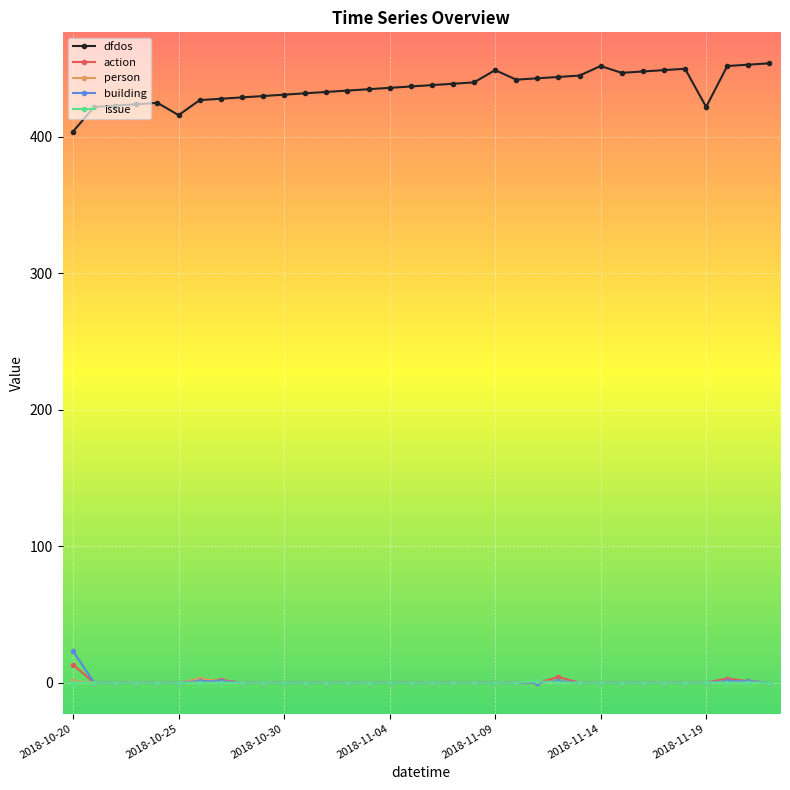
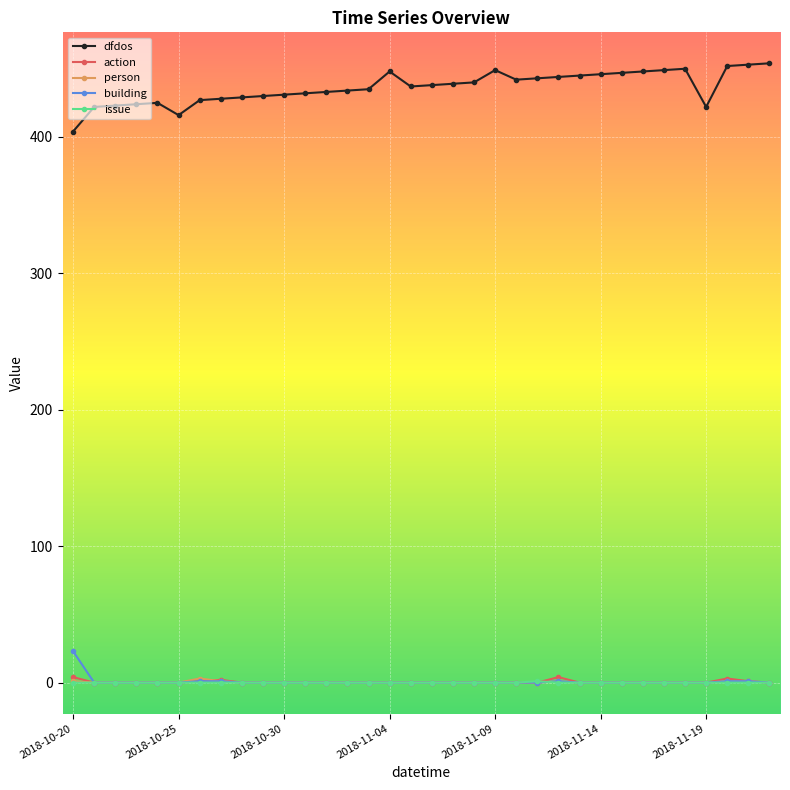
action, 2018-10-20: 13 -> 4
dfdos, 2018-11-04: 436 -> 448
dfdos, 2018-11-14: 452 -> 446
